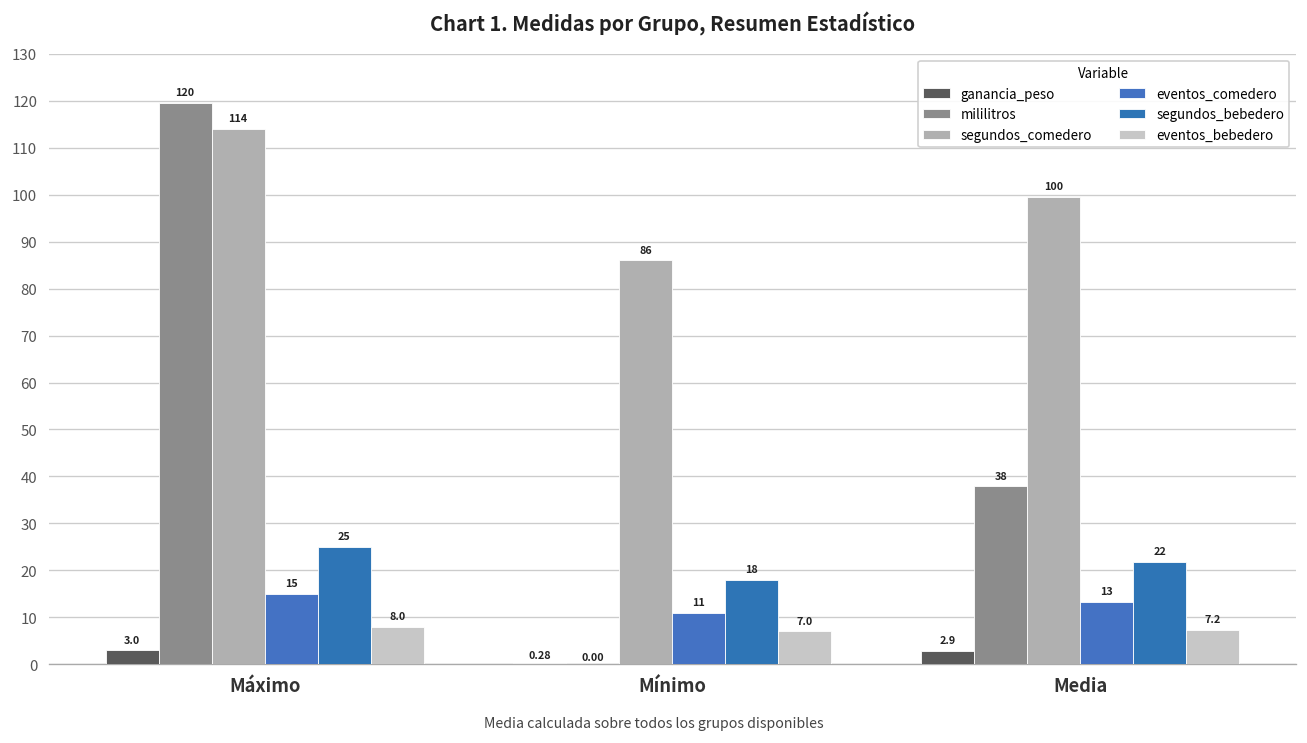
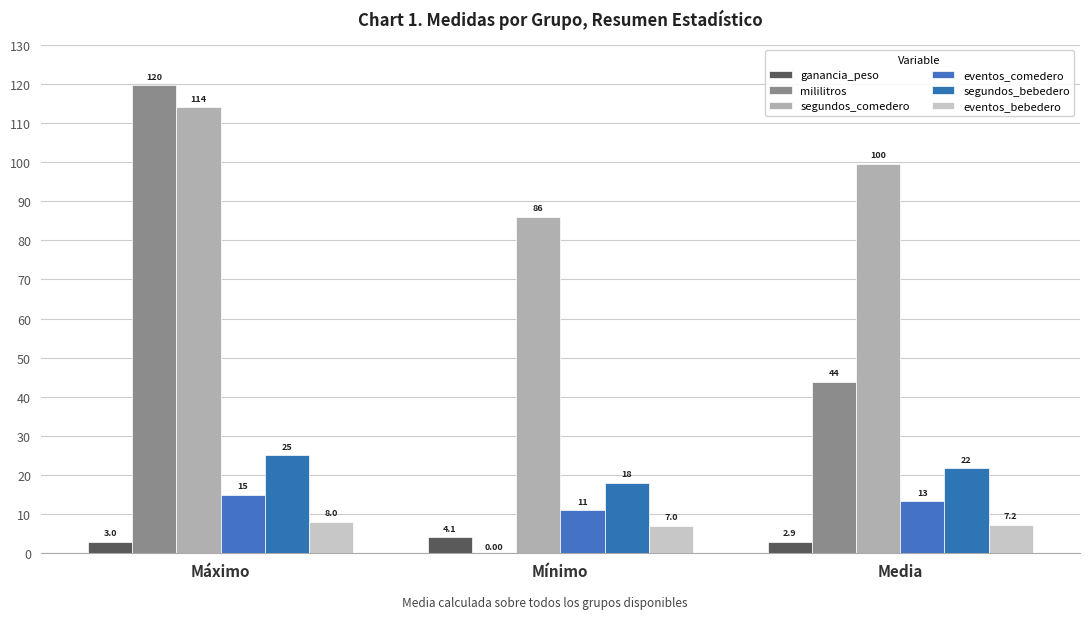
ganancia_peso, Mínimo: 0.28 -> 4.1
mililitros, Media: 38 -> 44
